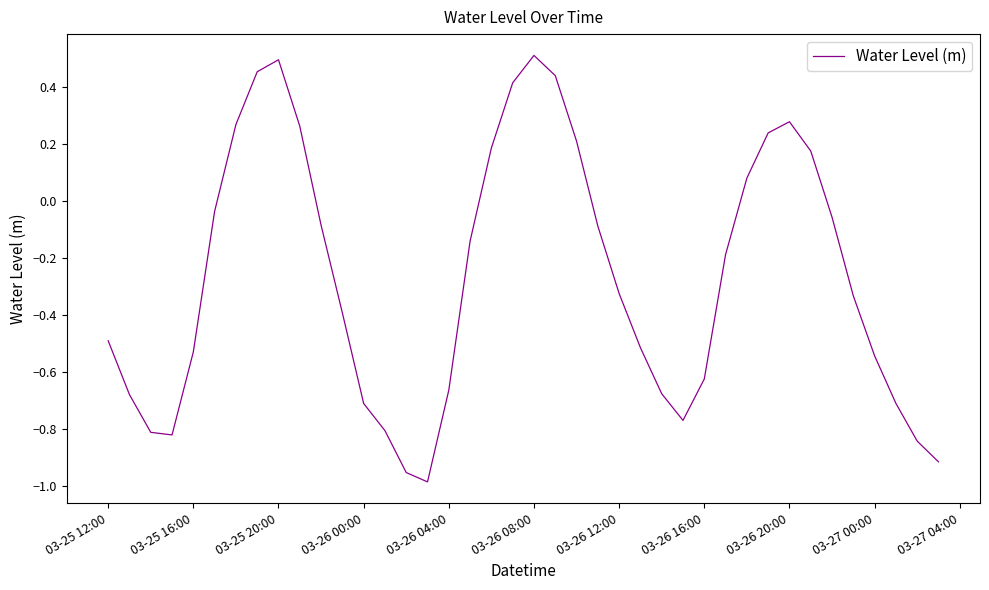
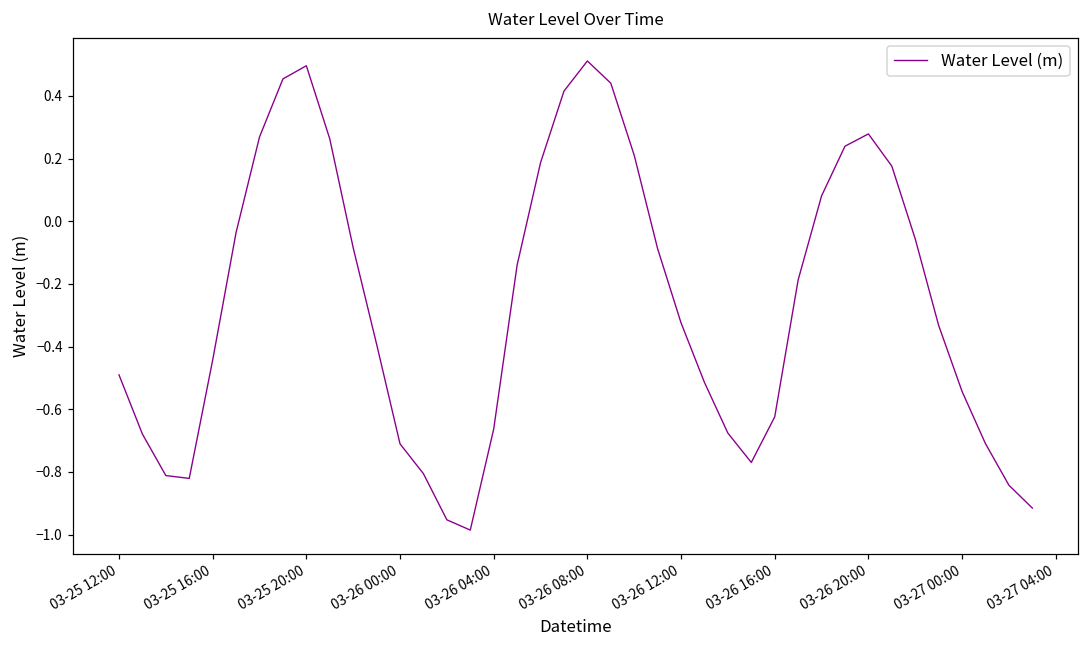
03-25 16:00: -0.53 -> -0.44
